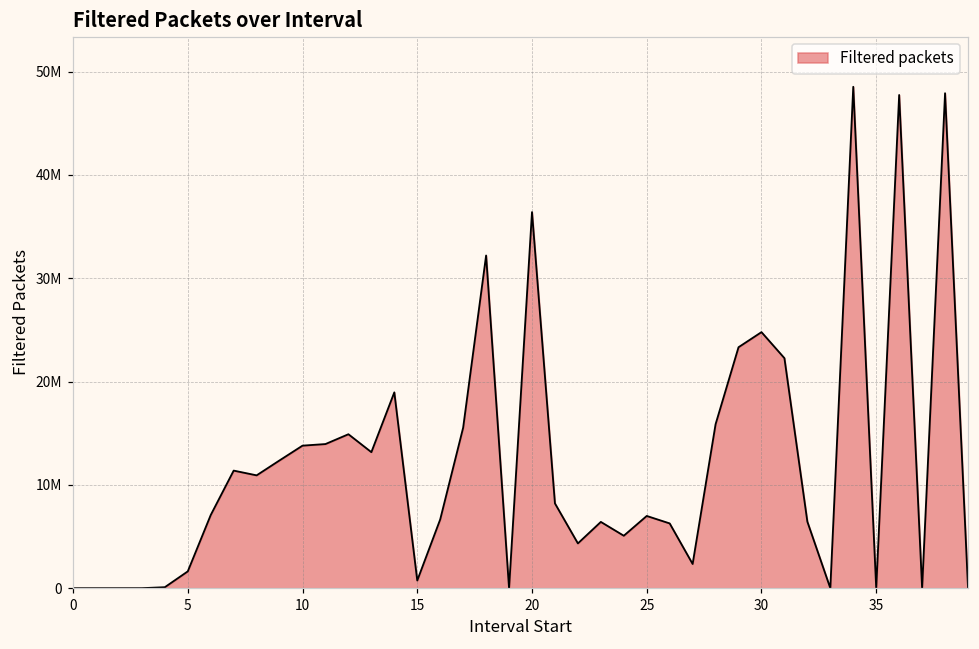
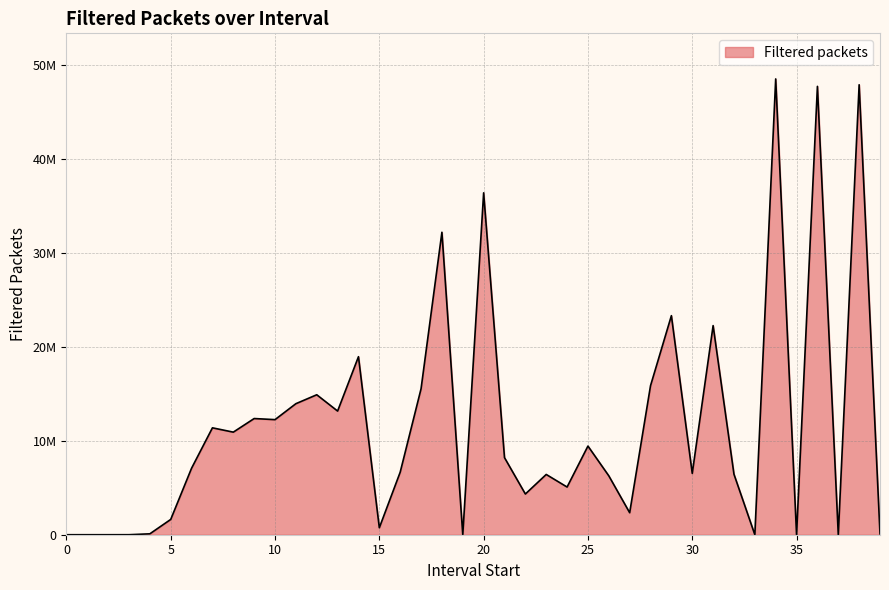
10: 14000000 -> 12000000
25: 7000000 -> 9000000
30: 25000000 -> 7000000
